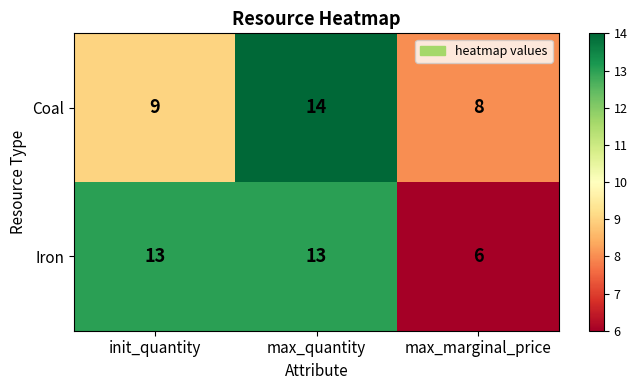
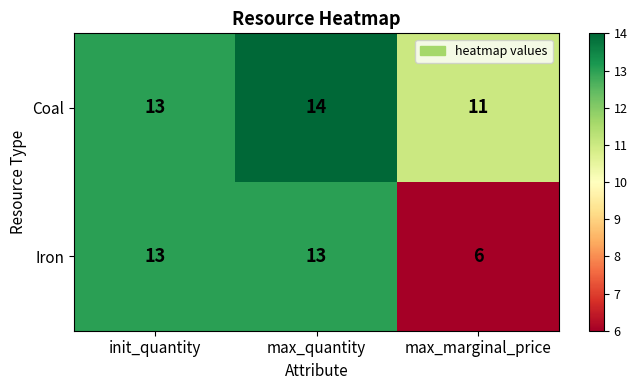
Coal, init_quantity: 9 -> 13
Coal, max_marginal_price: 8 -> 11
